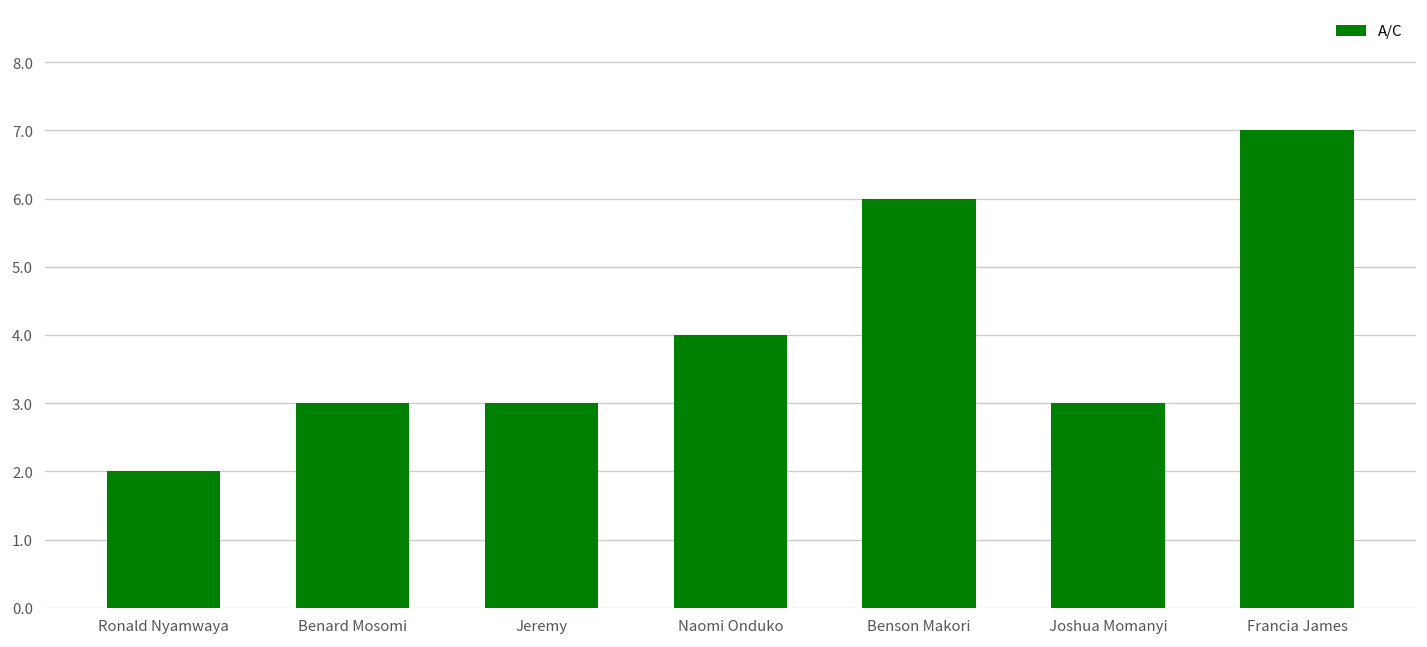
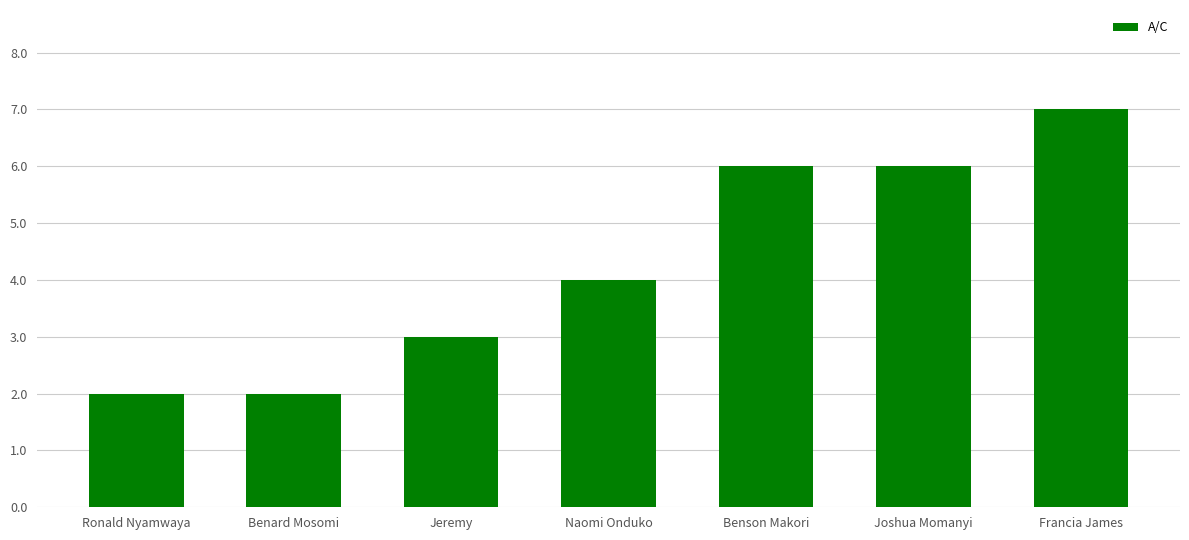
Benard Mosomi: 3 -> 2
Joshua Momanyi: 3 -> 6
